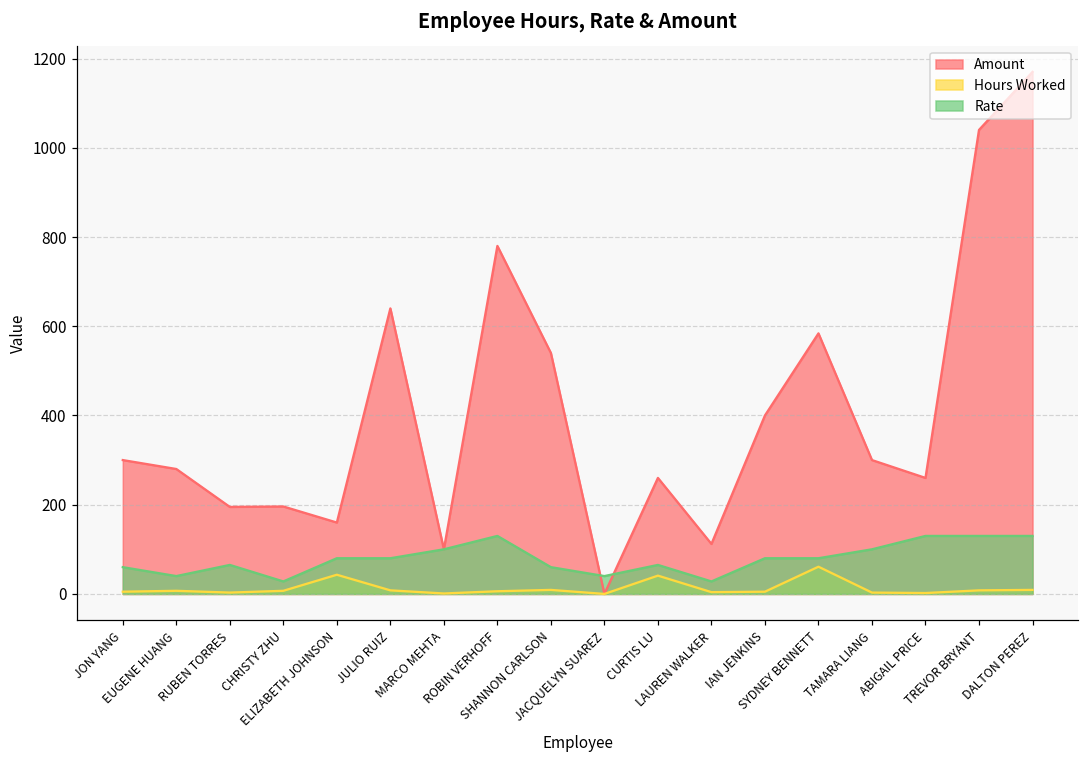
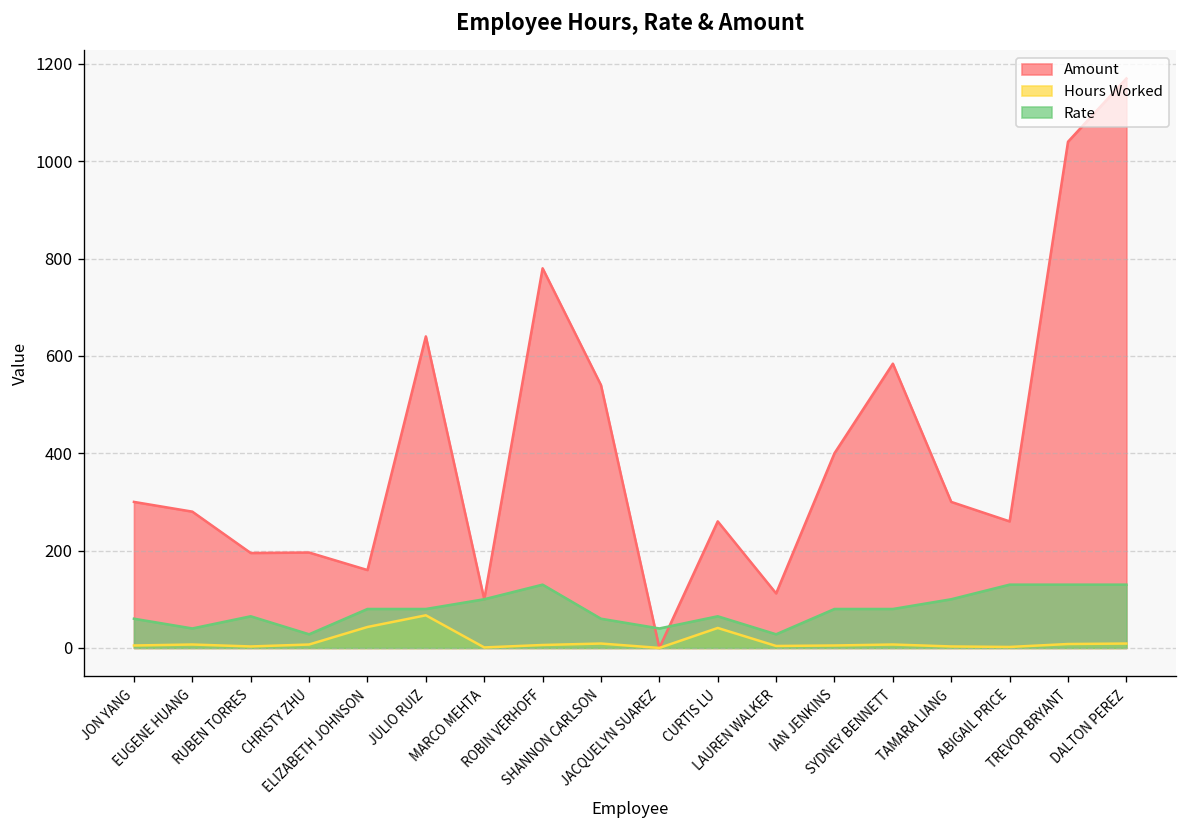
Hours Worked, JULIO RUIZ: 10 -> 70
Hours Worked, SYDNEY BENNETT: 60 -> 10
